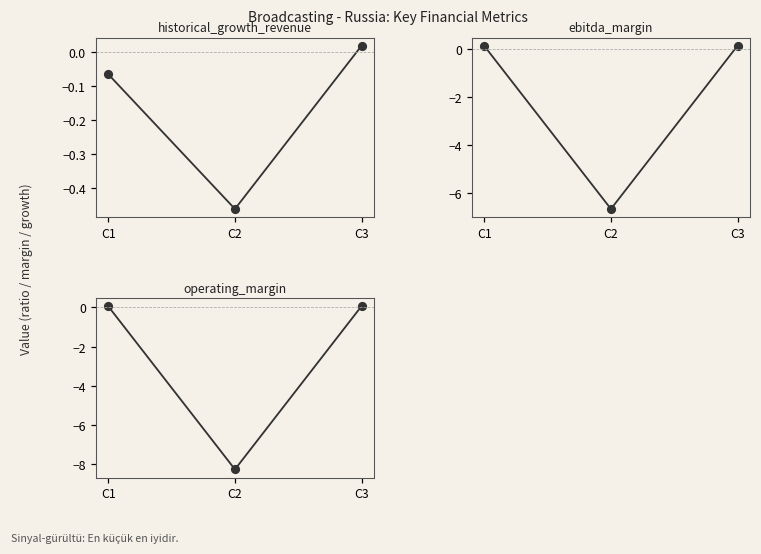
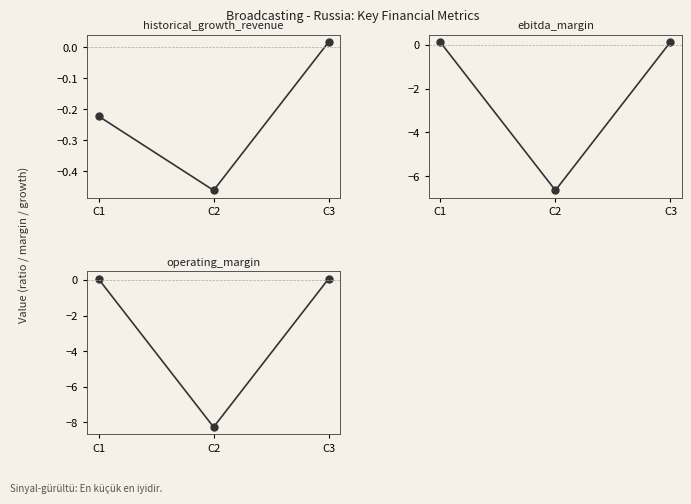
historical_growth_revenue, C1: -0.07 -> -0.22
